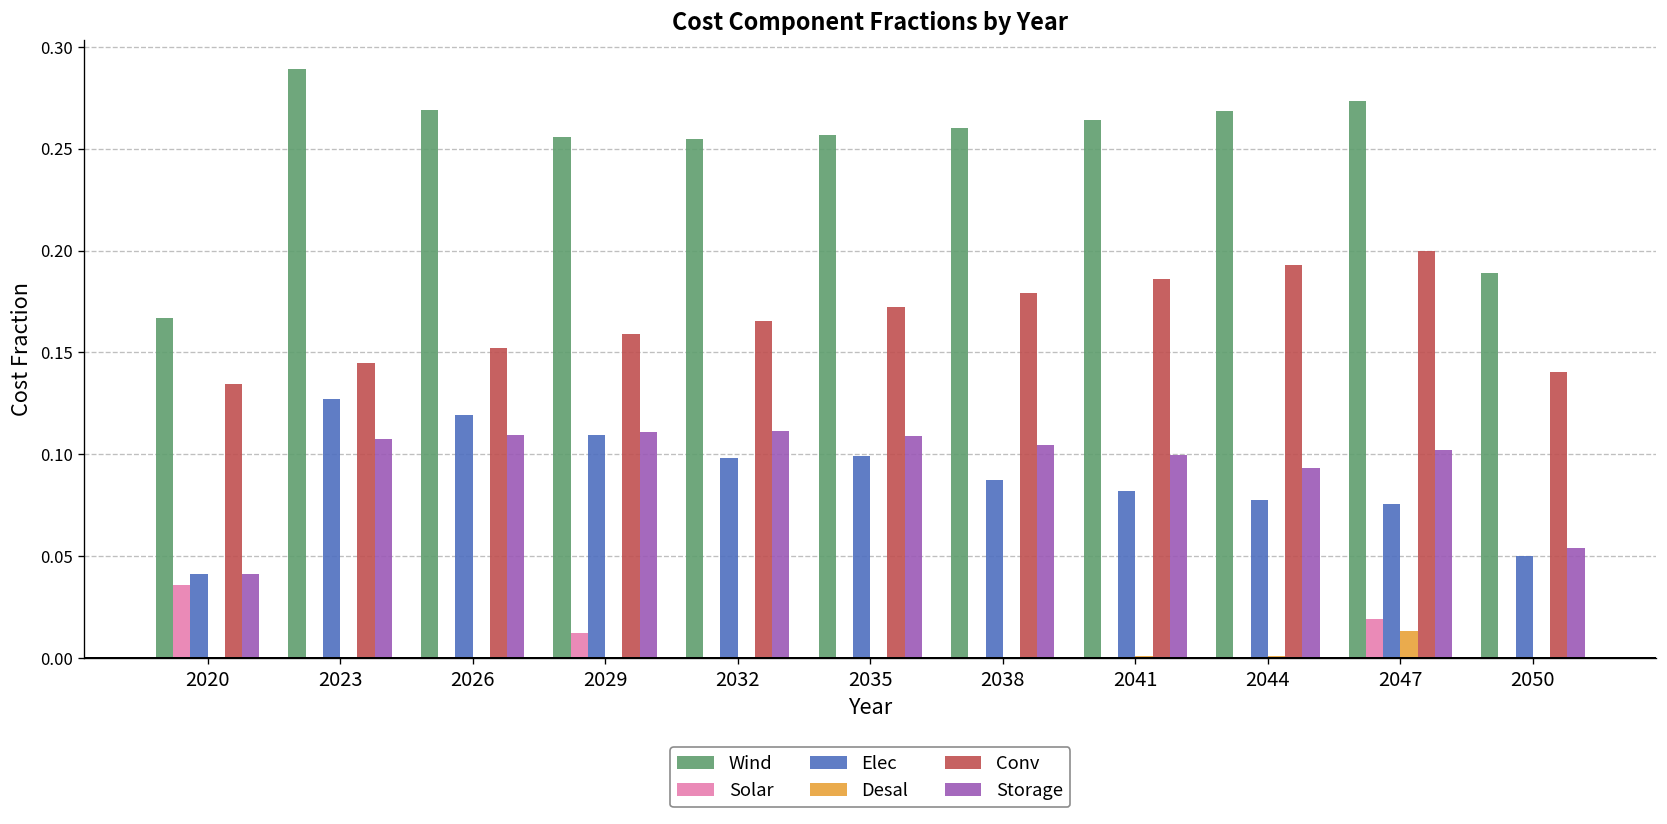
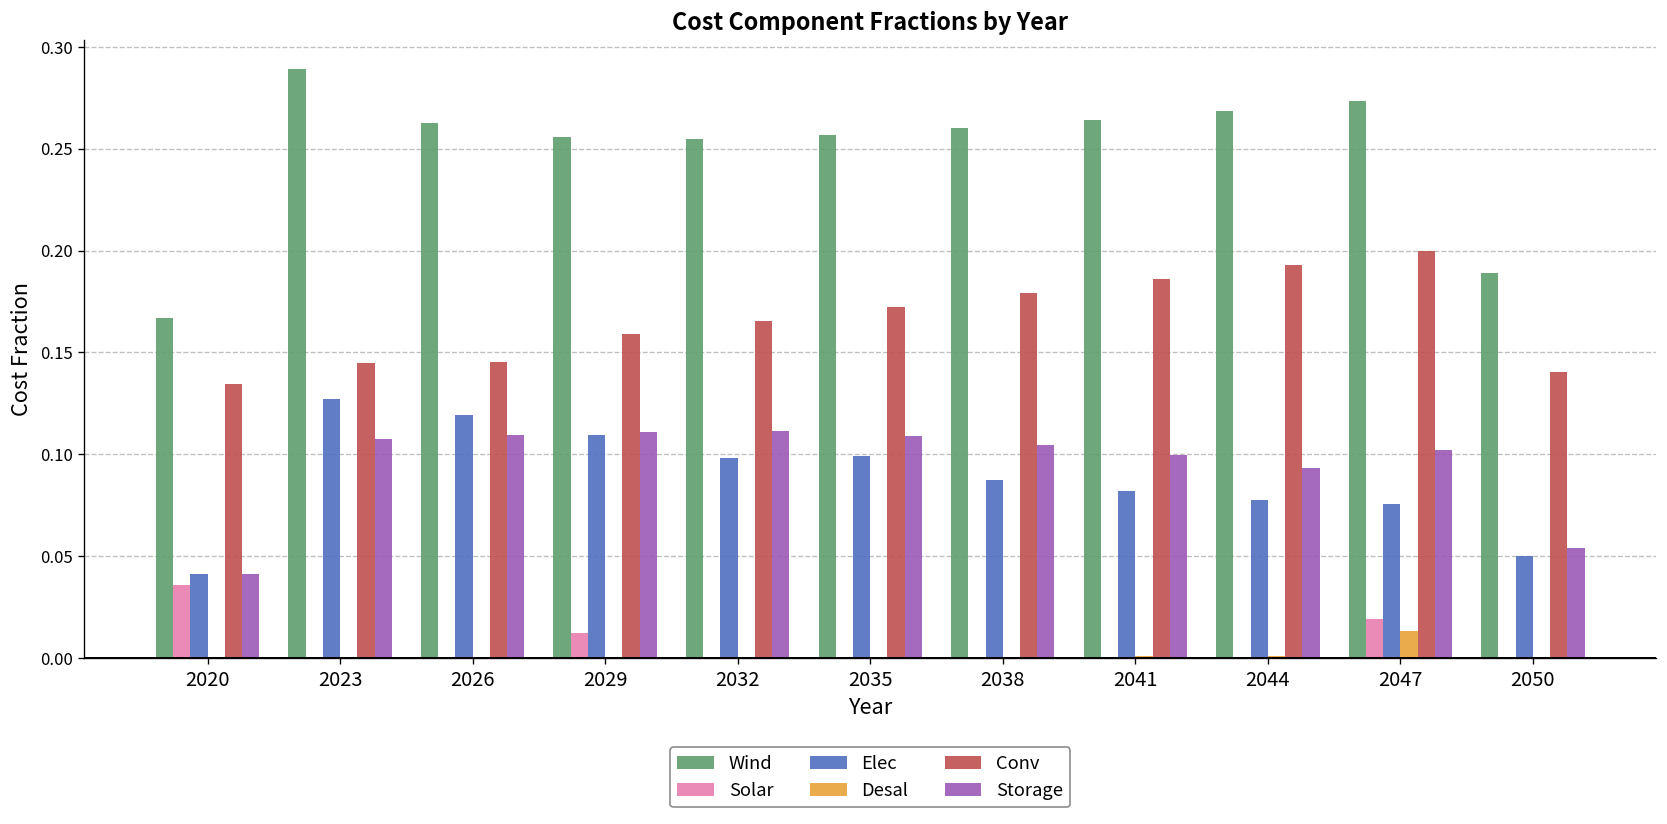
Wind, 2026: 0.269 -> 0.262
Conv, 2026: 0.152 -> 0.145
